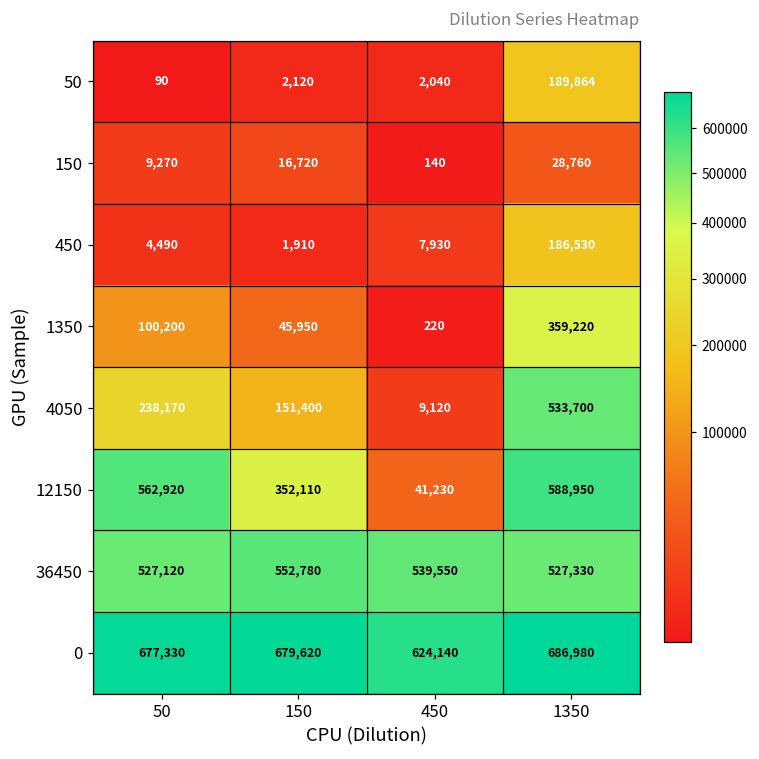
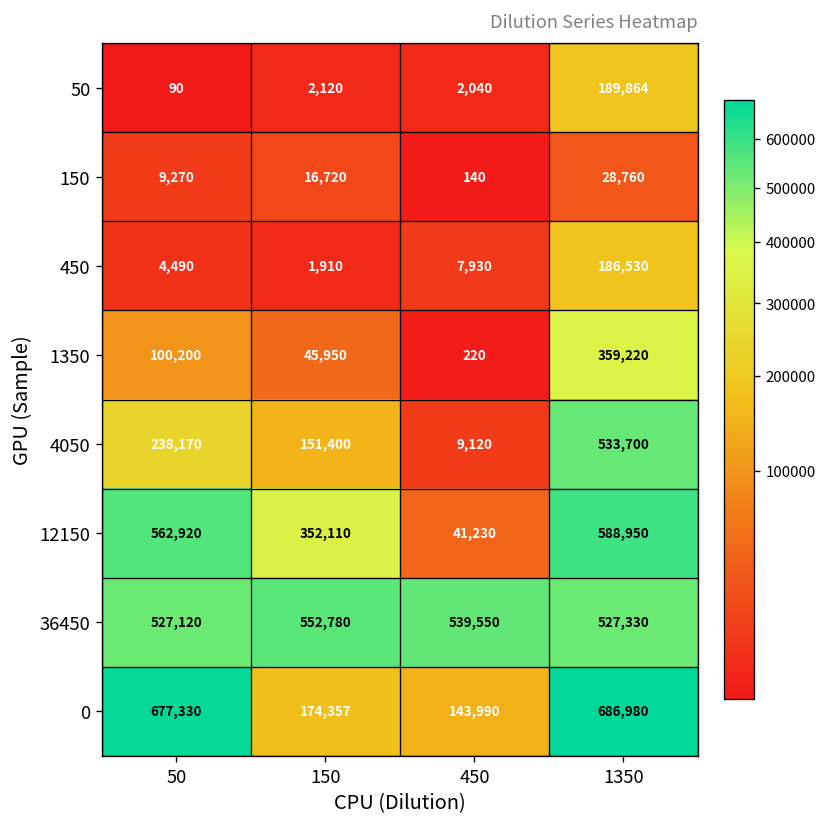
0, 150: 679,620 -> 174,357
0, 450: 624,140 -> 143,990
